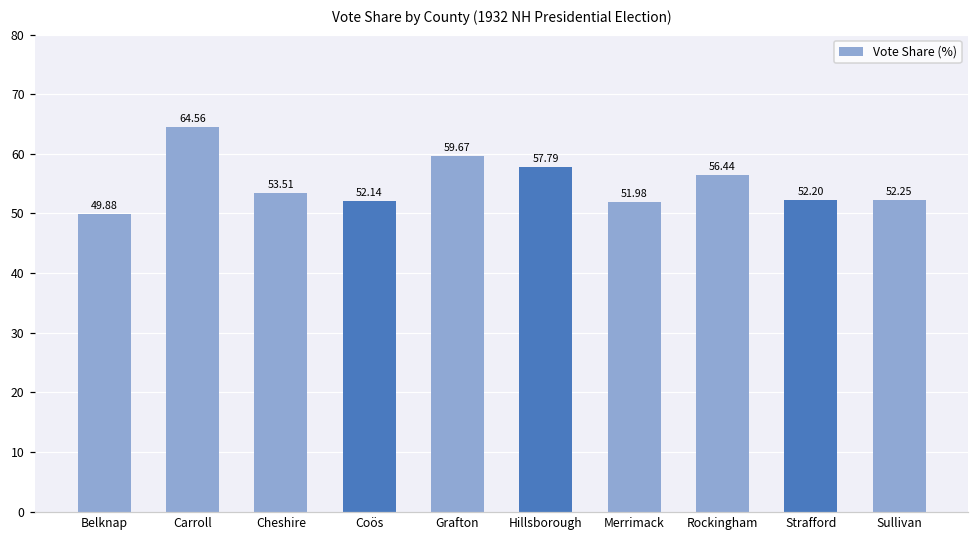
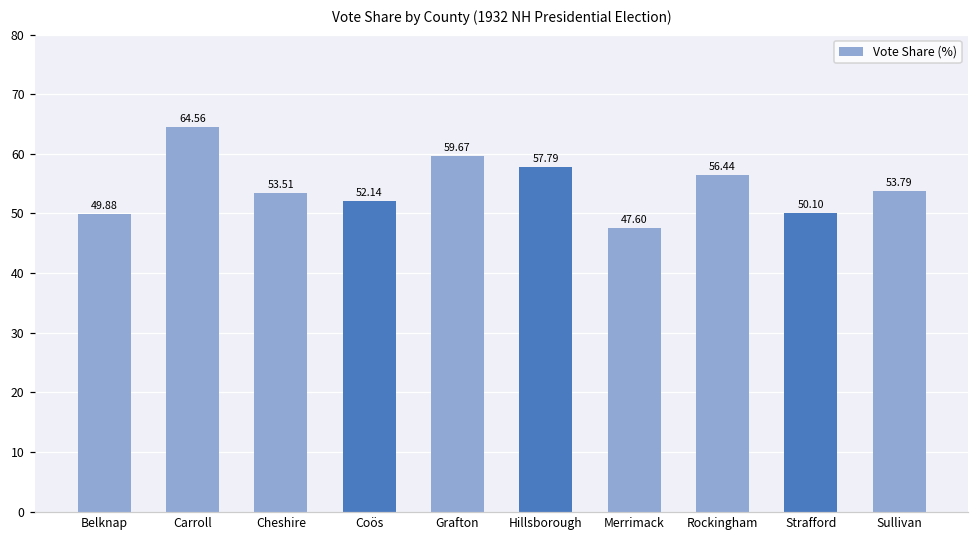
Merrimack: 51.98 -> 47.60
Strafford: 52.20 -> 50.10
Sullivan: 52.25 -> 53.79
